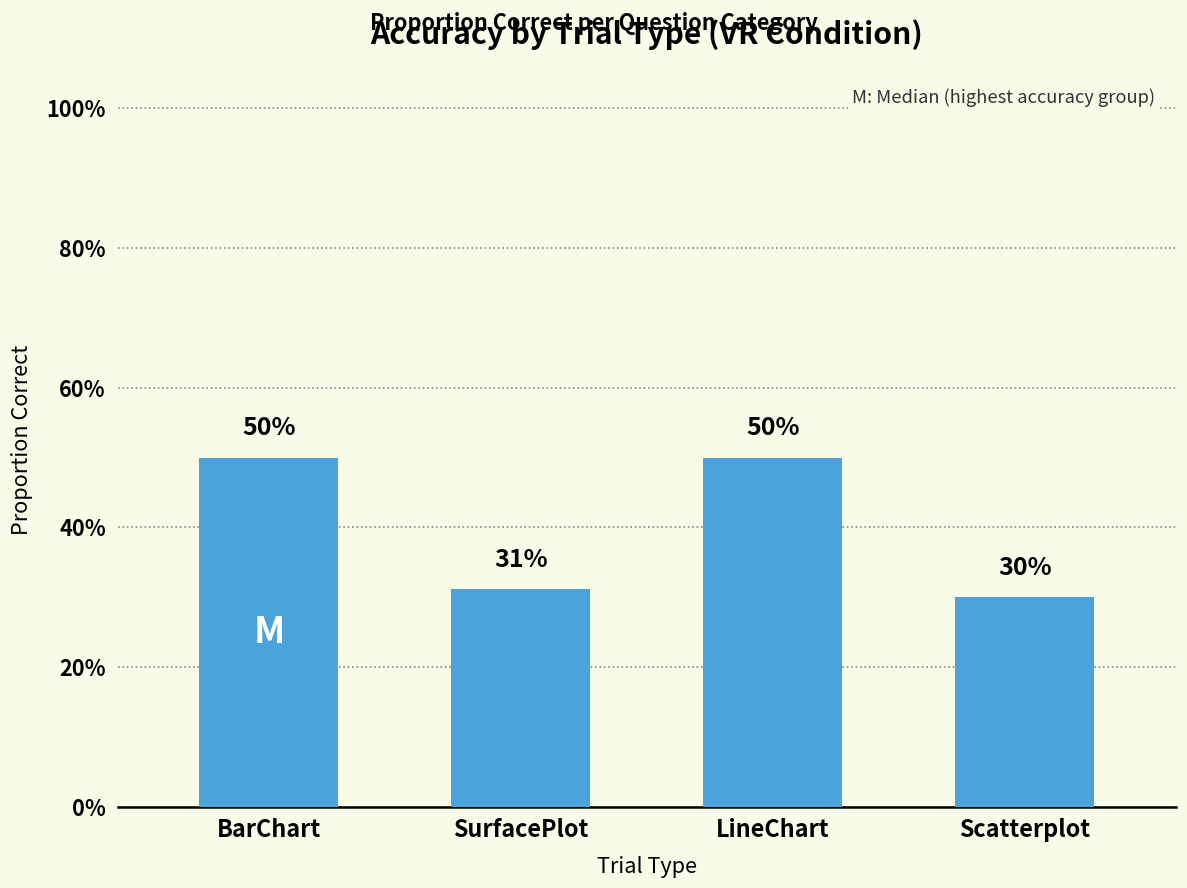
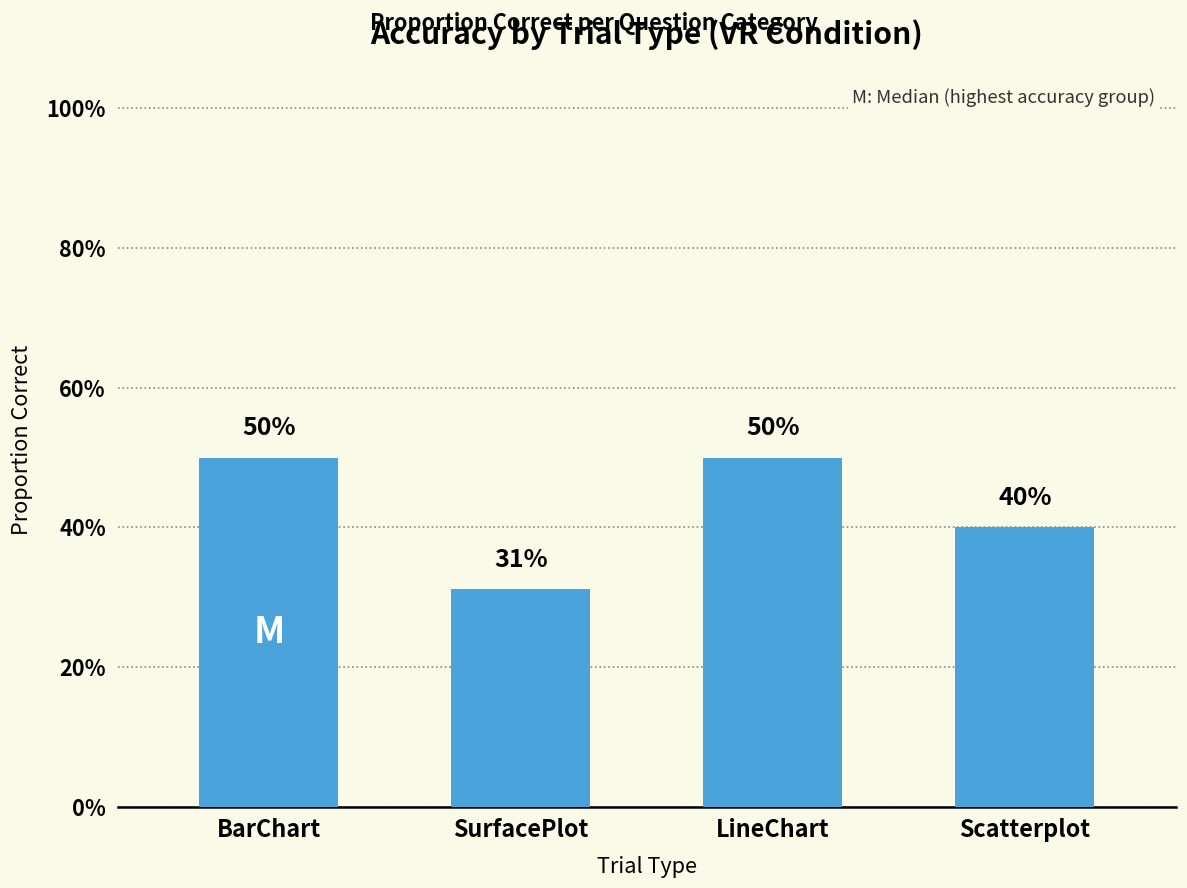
Scatterplot: 30% -> 40%
